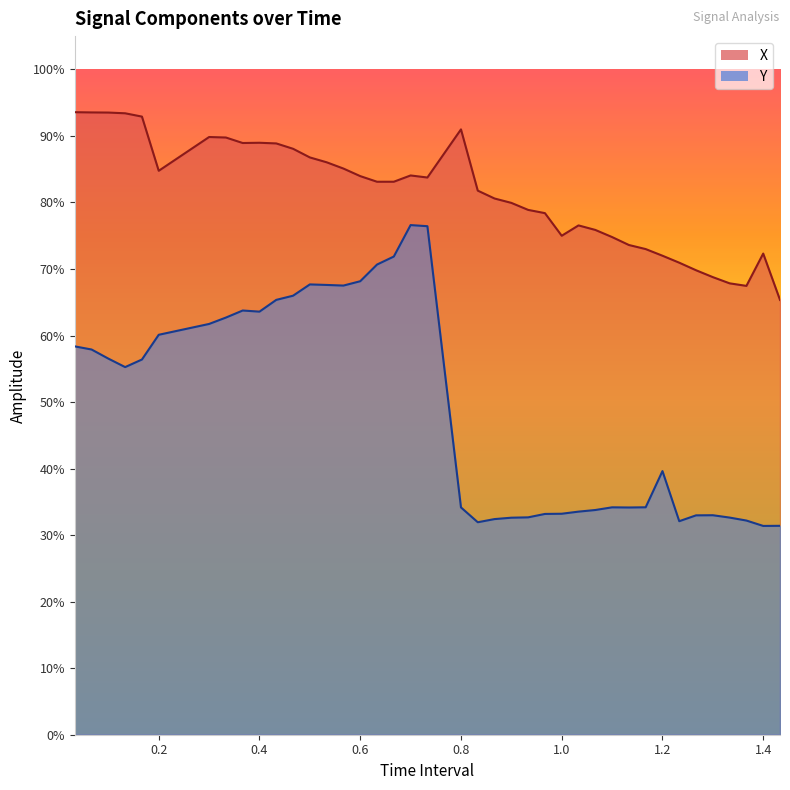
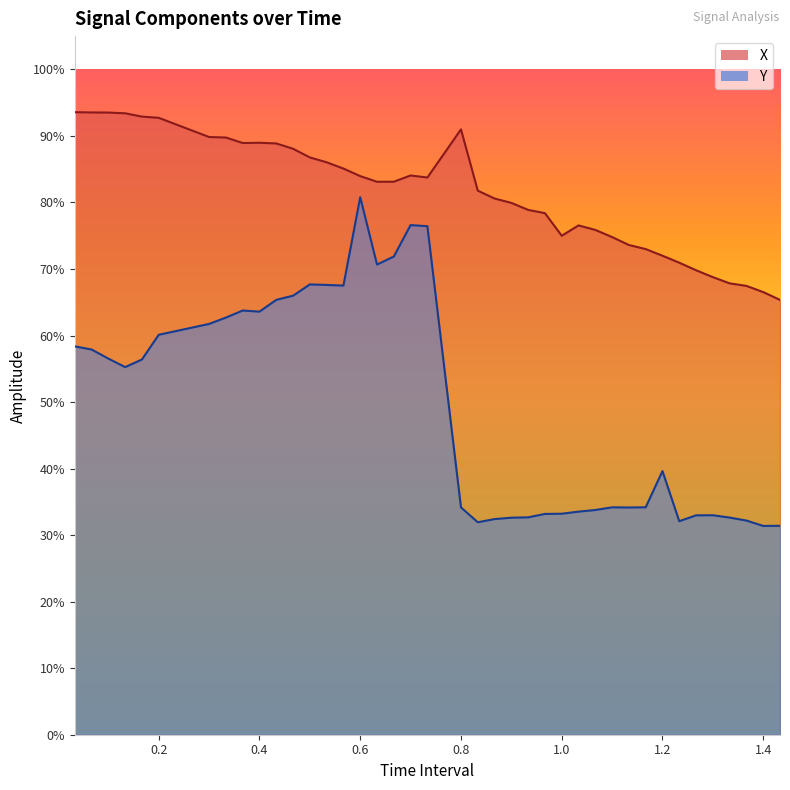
X, 0.2: 85% -> 93%
Y, 0.6: 68% -> 81%
X, 1.4: 72% -> 67%
